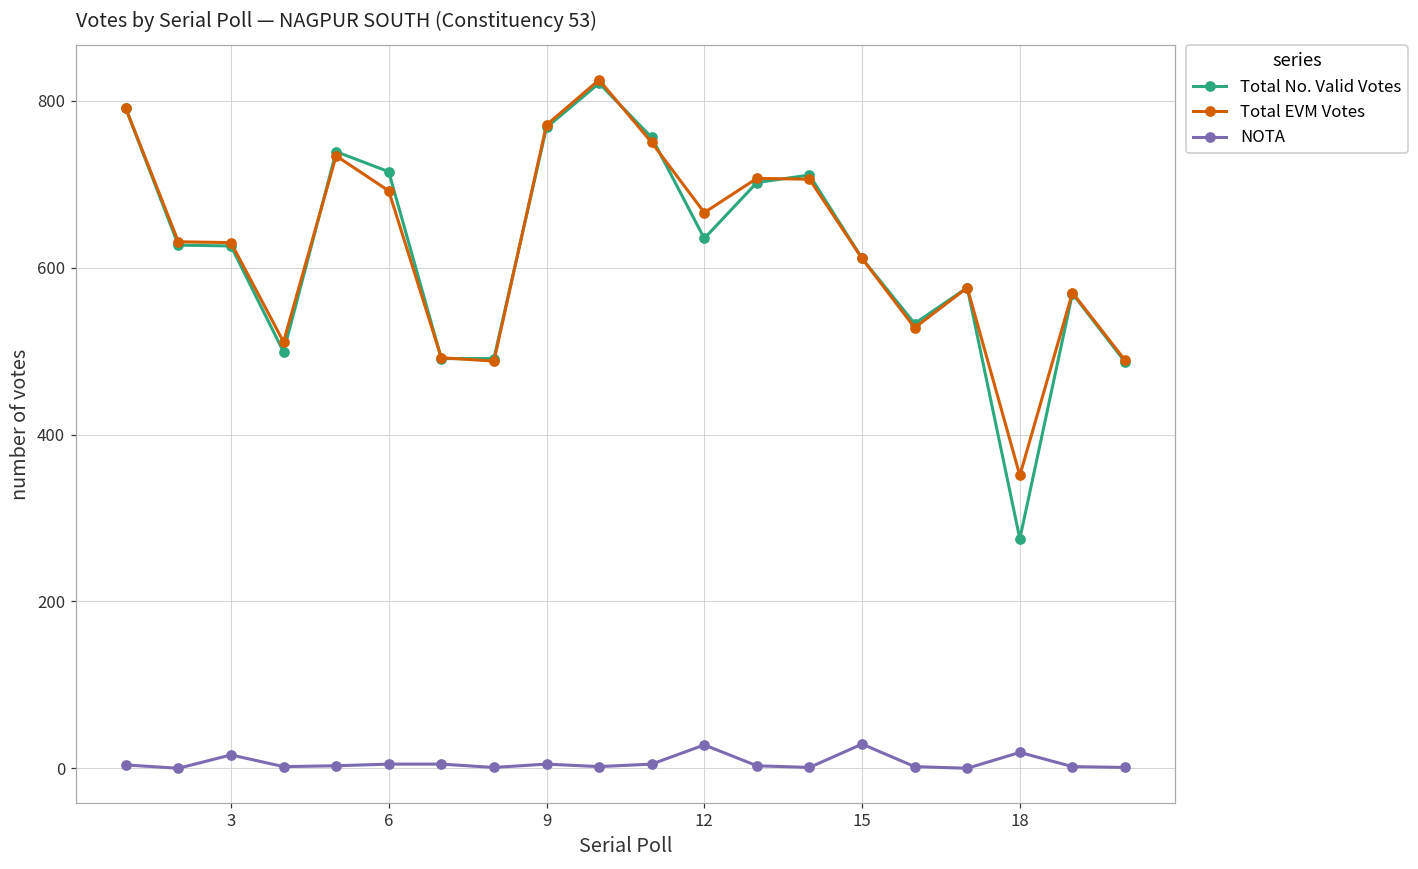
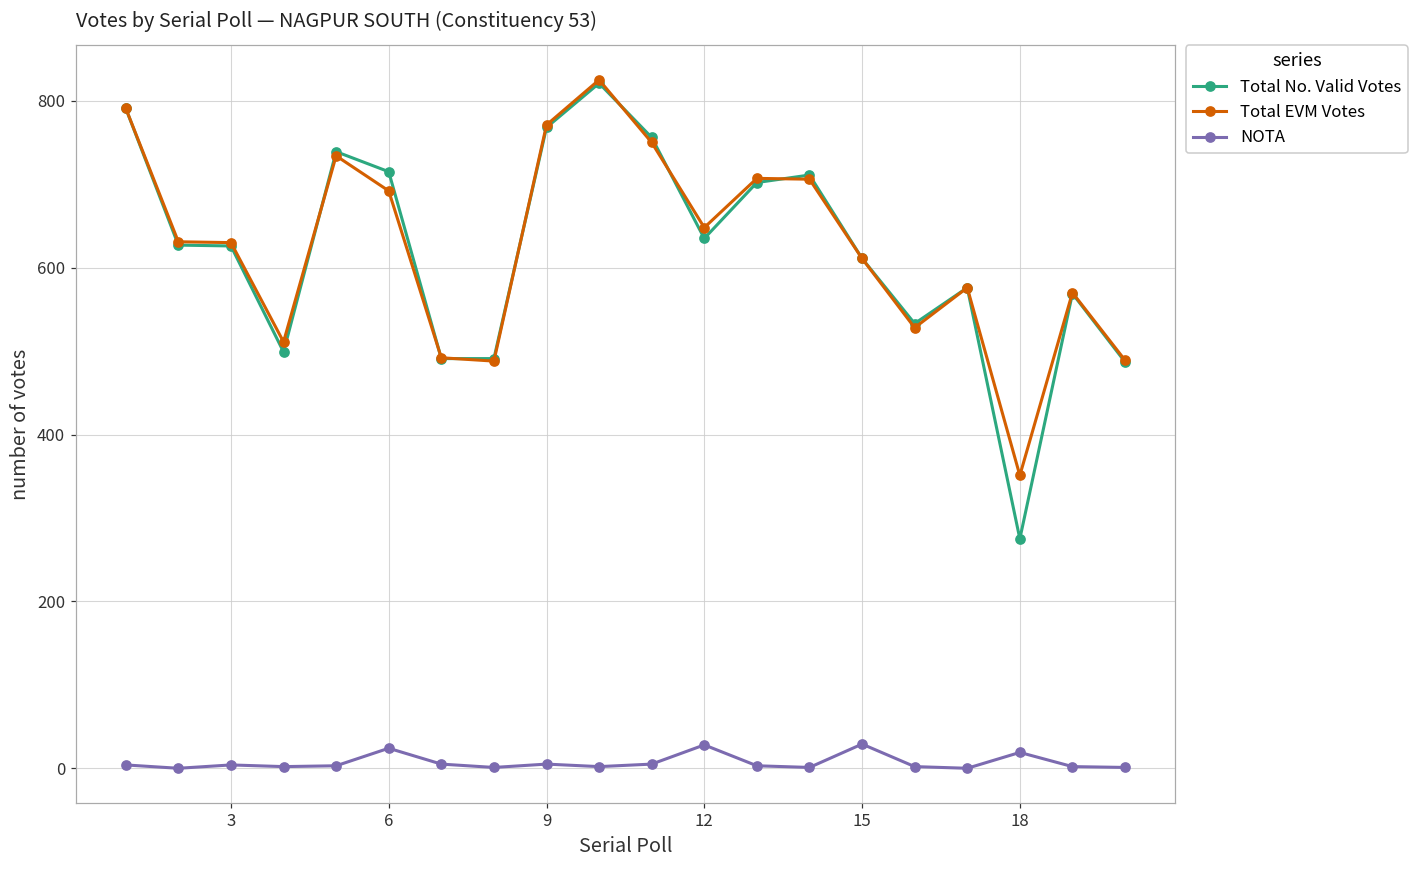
NOTA, 3: 20 -> 0
NOTA, 6: 10 -> 20
Total EVM Votes, 12: 670 -> 650
